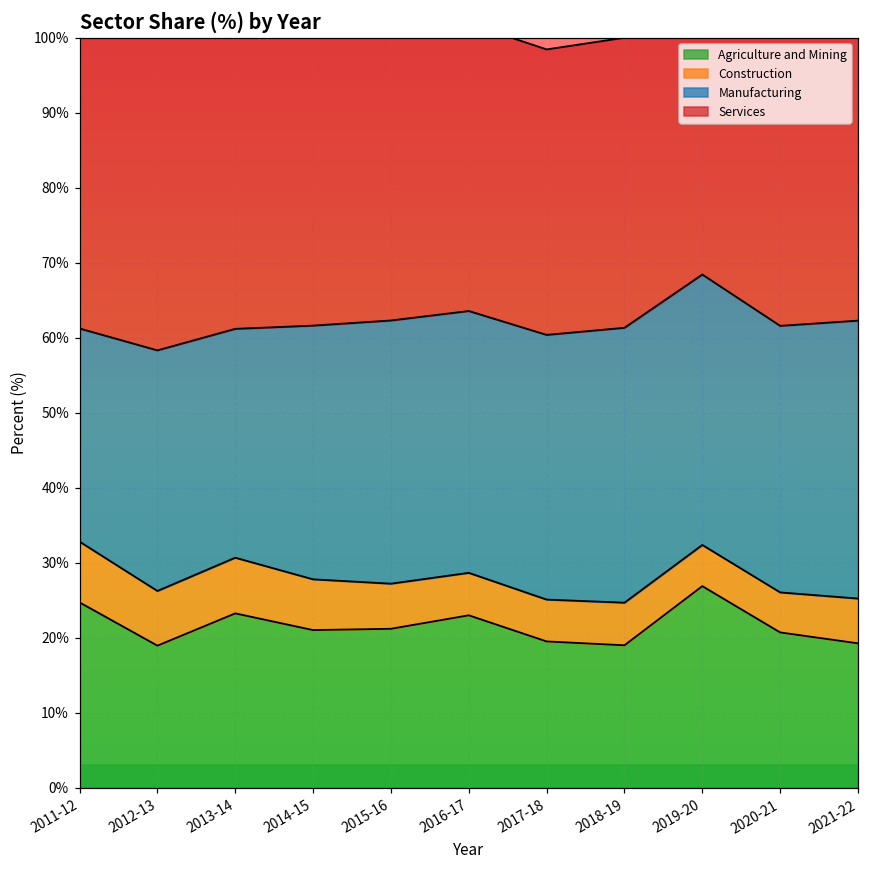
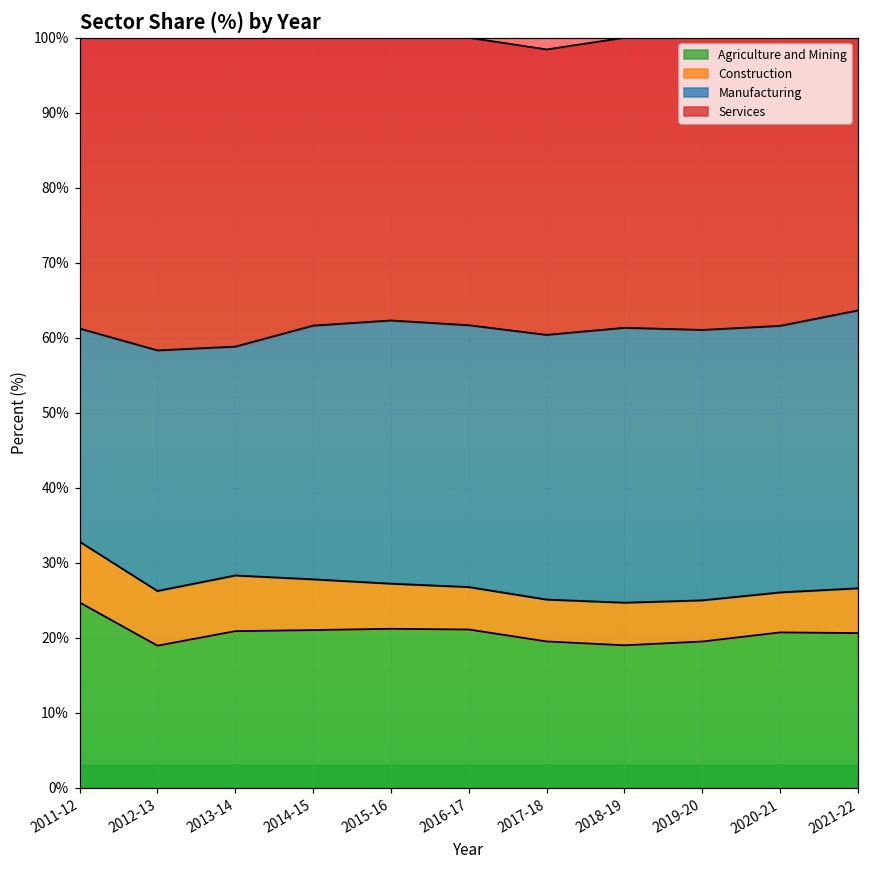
Agriculture and Mining, 2013-14: 23% -> 21%
Agriculture and Mining, 2016-17: 23% -> 21%
Agriculture and Mining, 2019-20: 27% -> 20%
Agriculture and Mining, 2021-22: 19% -> 21%
